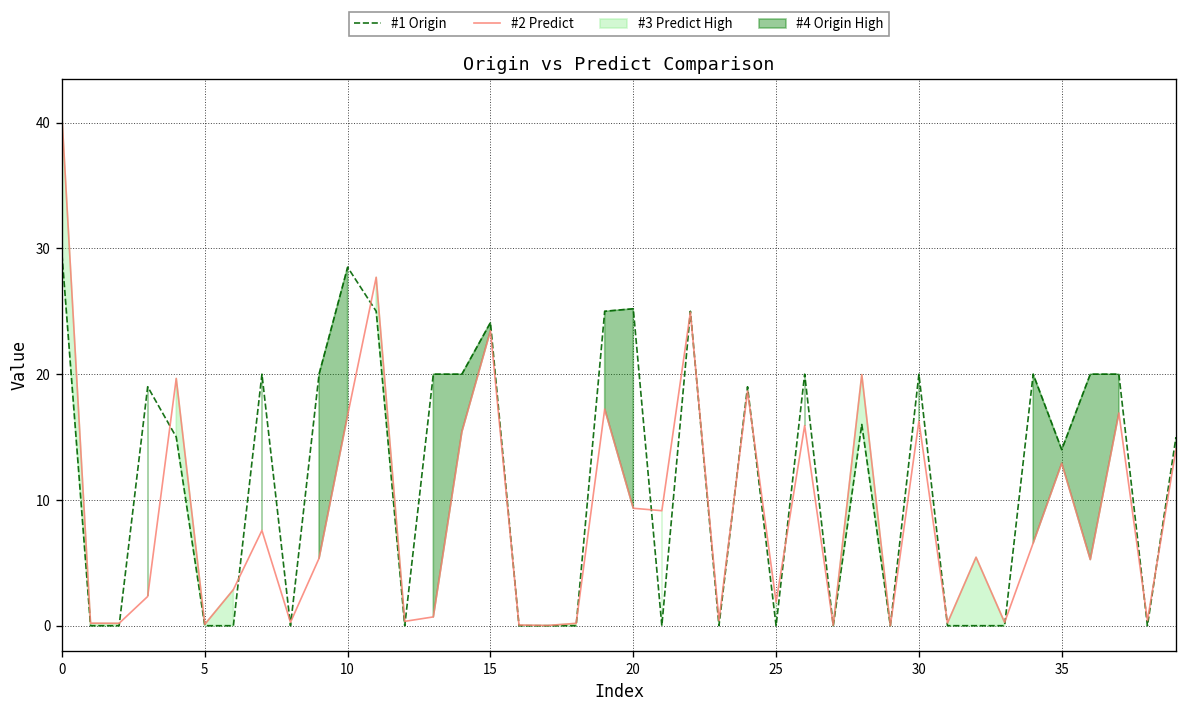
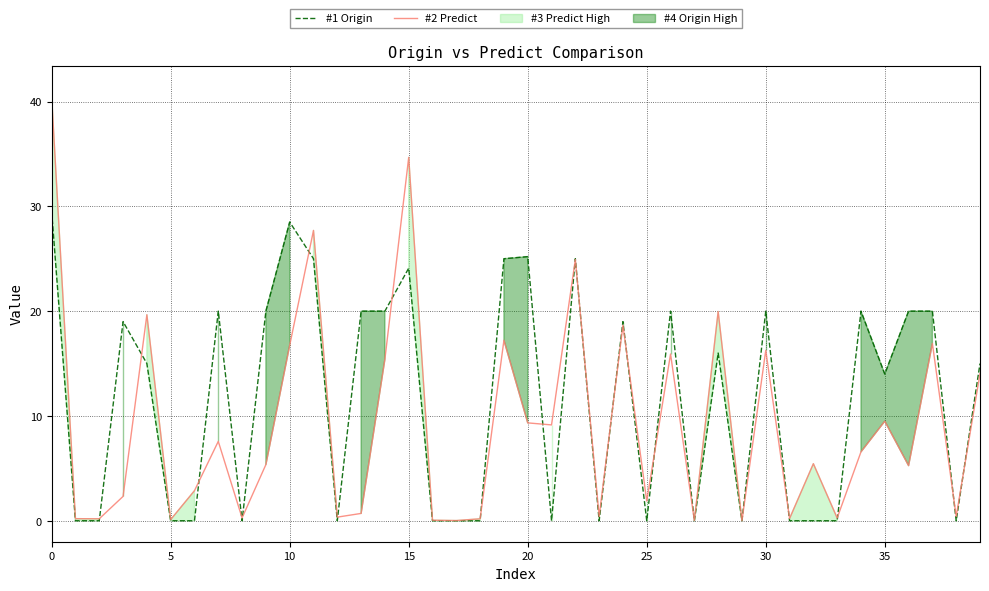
#2 Predict, 15: 23.5 -> 34.7
#2 Predict, 35: 12.9 -> 9.5
